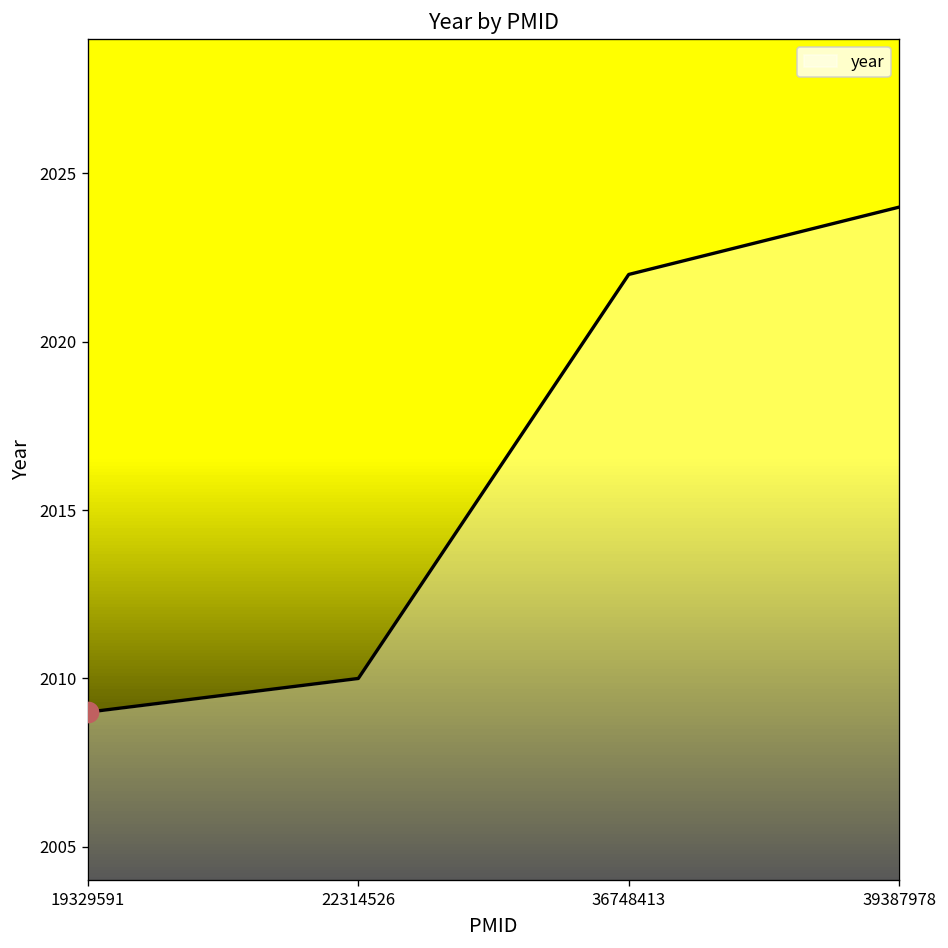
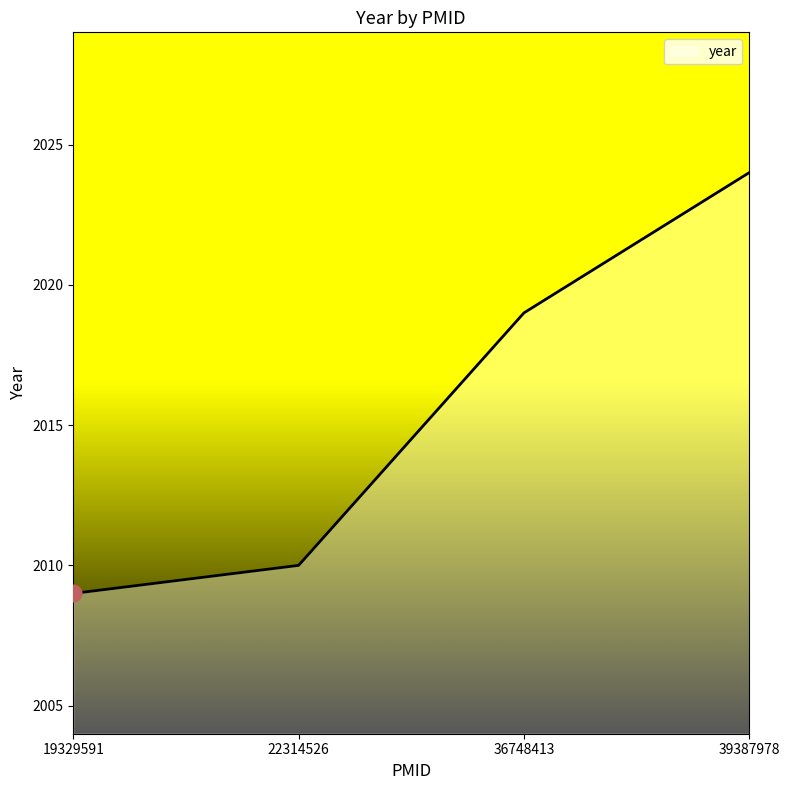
year, 36748413: 2022 -> 2019
